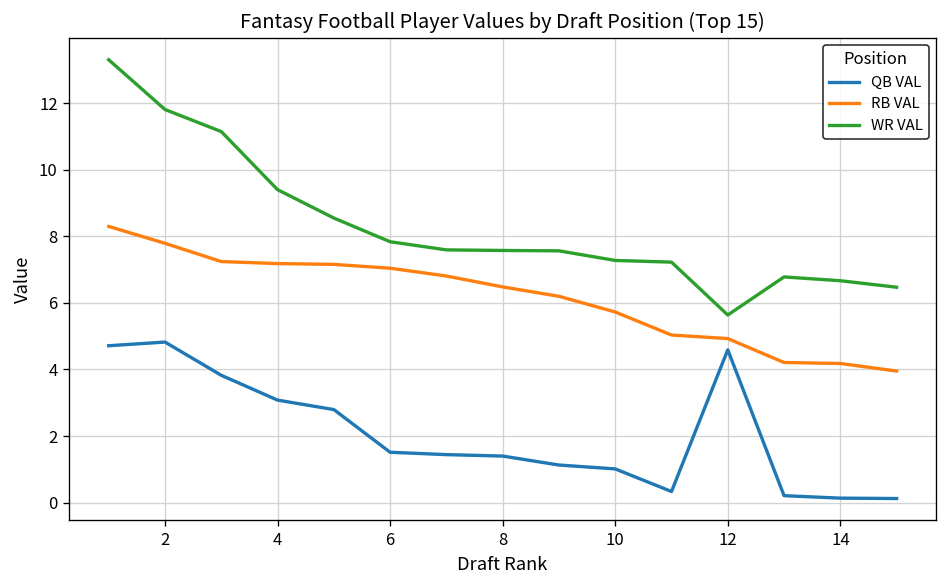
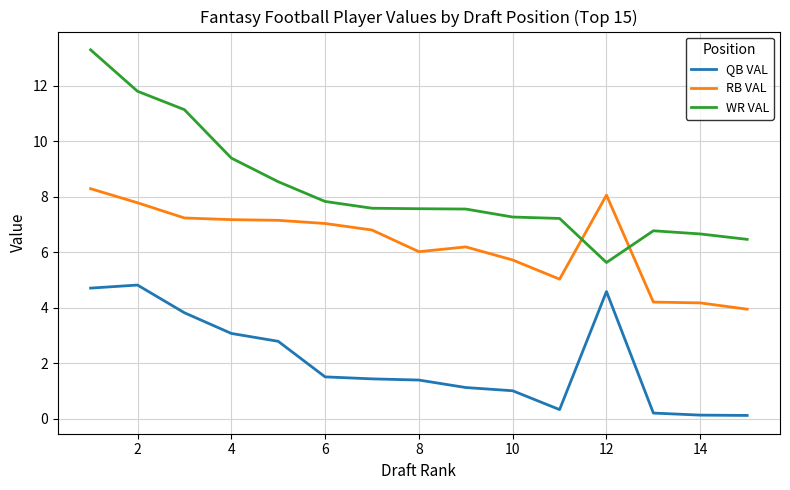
RB VAL, 8: 6.5 -> 6.0
RB VAL, 12: 4.9 -> 8.1
